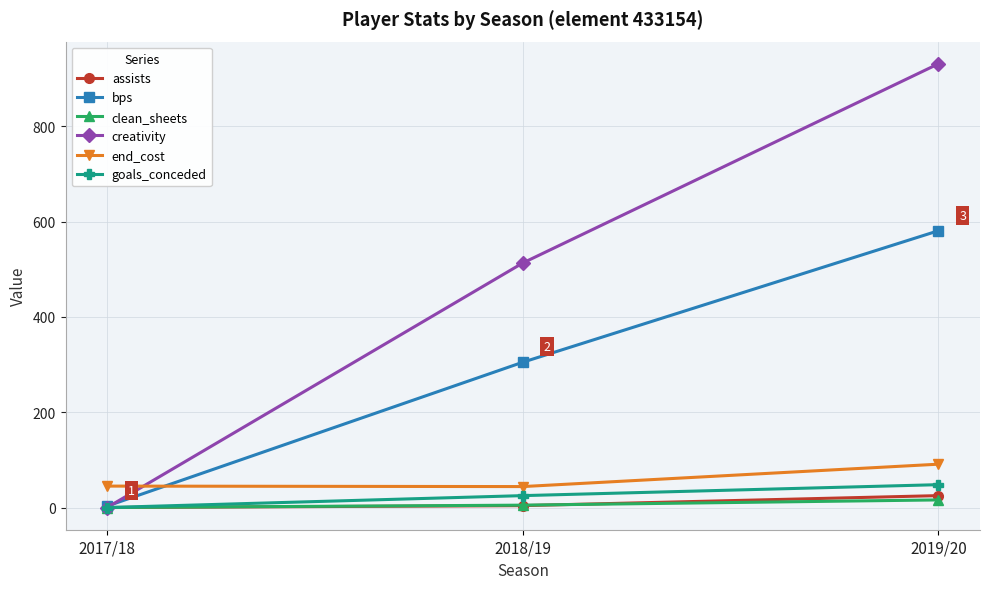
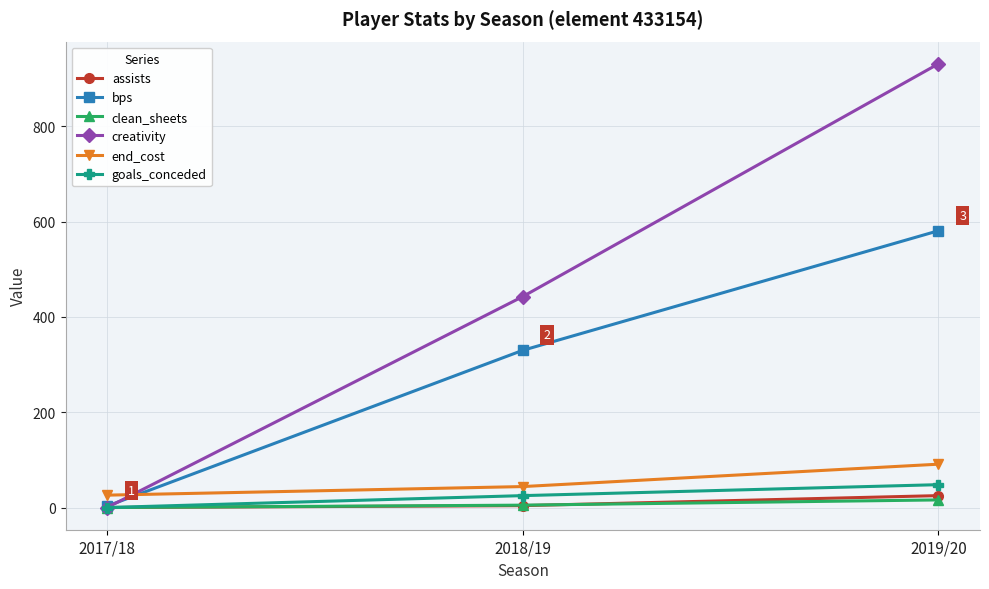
end_cost, 2017/18: 50 -> 30
bps, 2018/19: 310 -> 330
creativity, 2018/19: 510 -> 440
